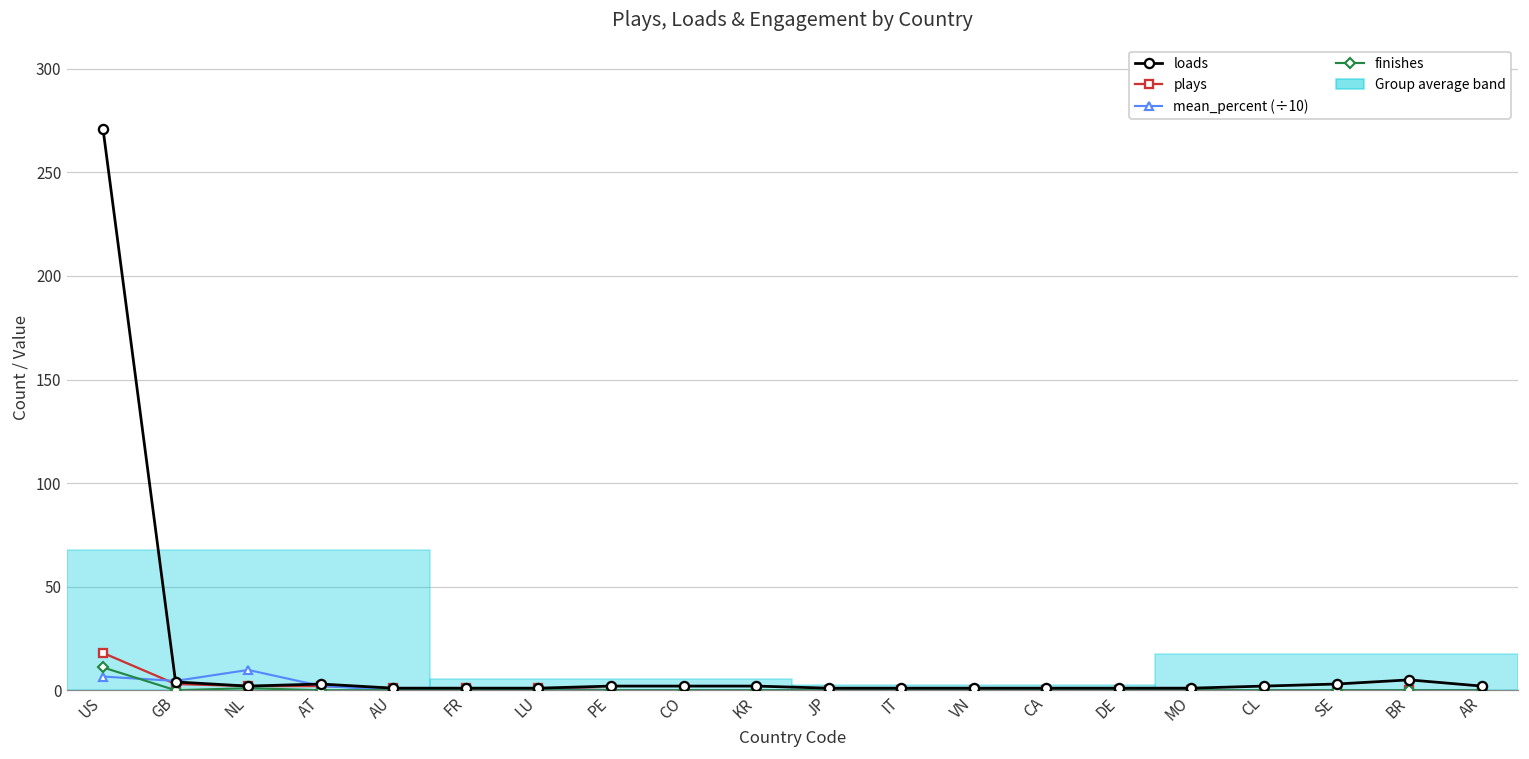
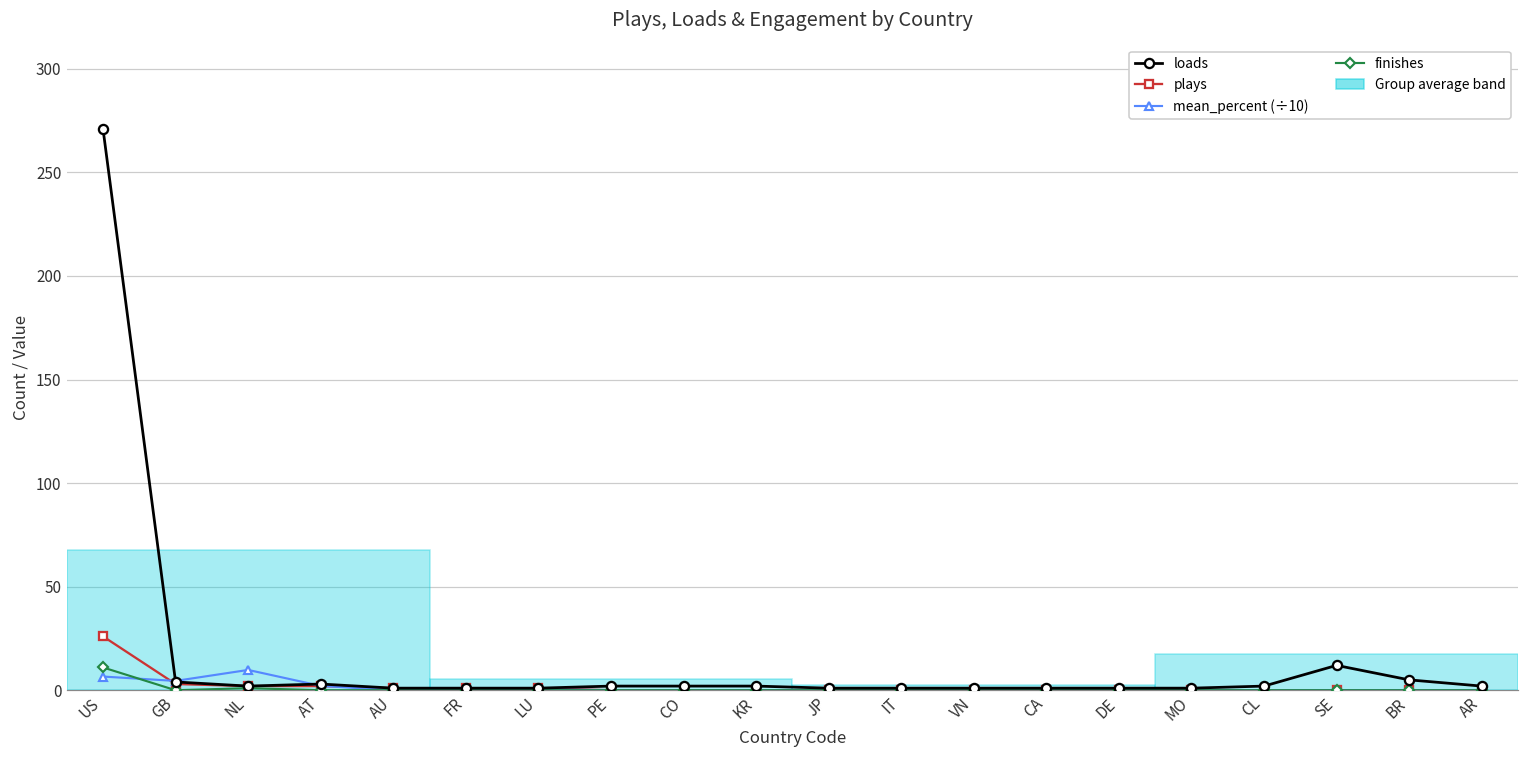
plays, US: 18 -> 26
loads, SE: 3 -> 12
